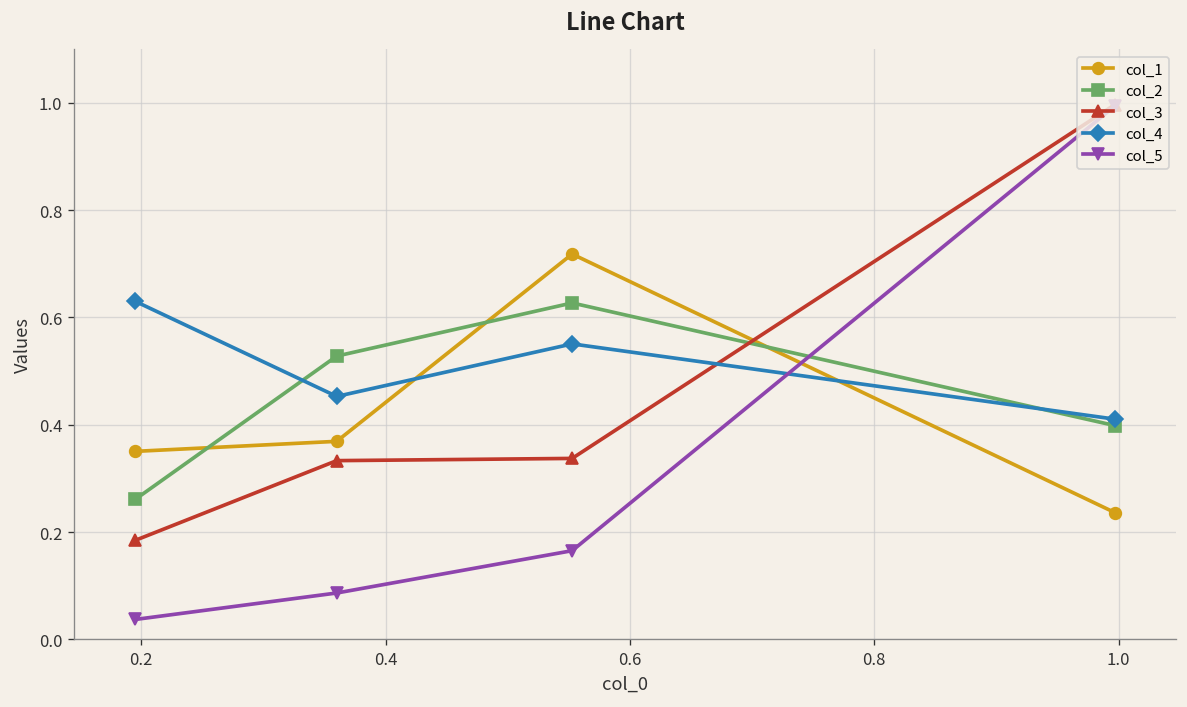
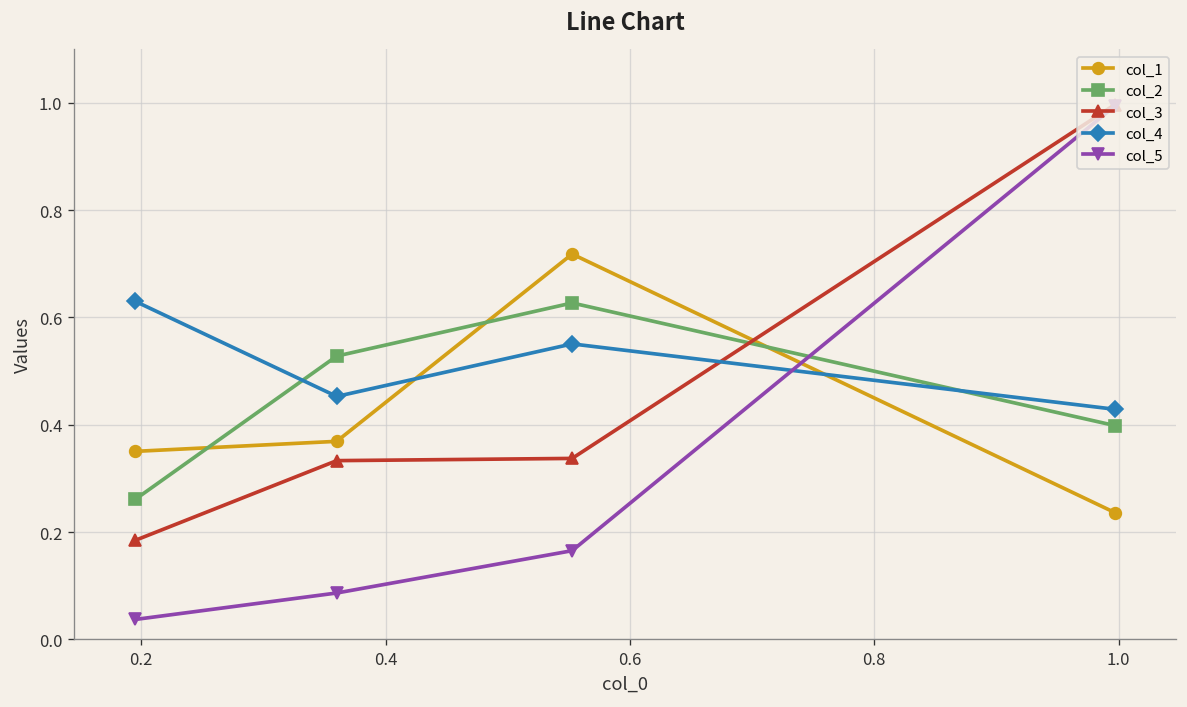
col_4, 1.0: 0.41 -> 0.43
